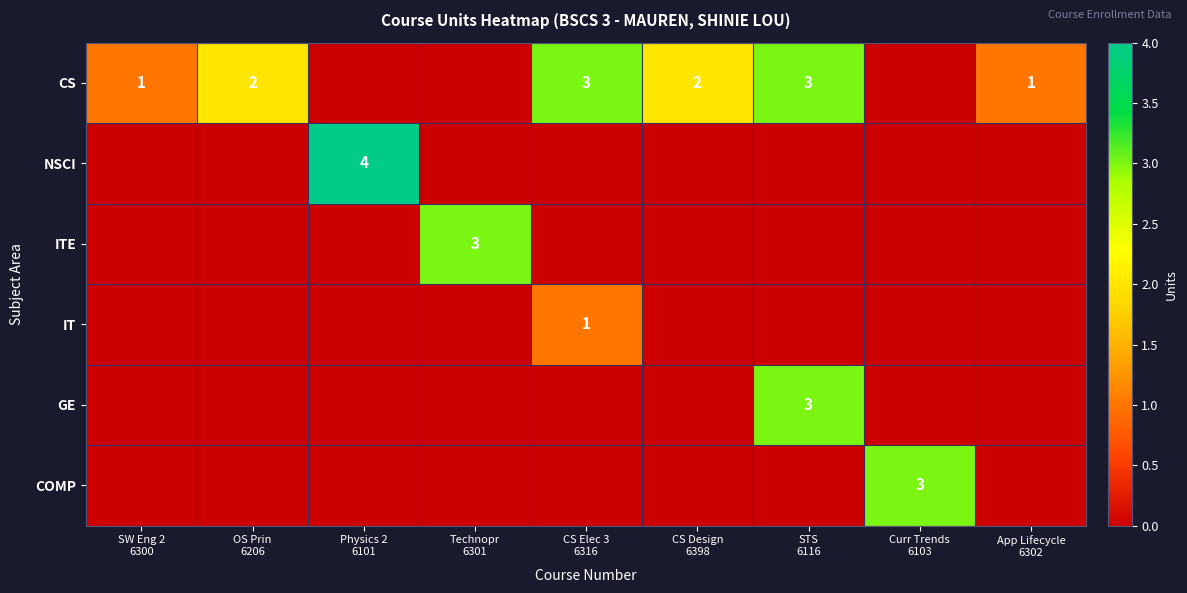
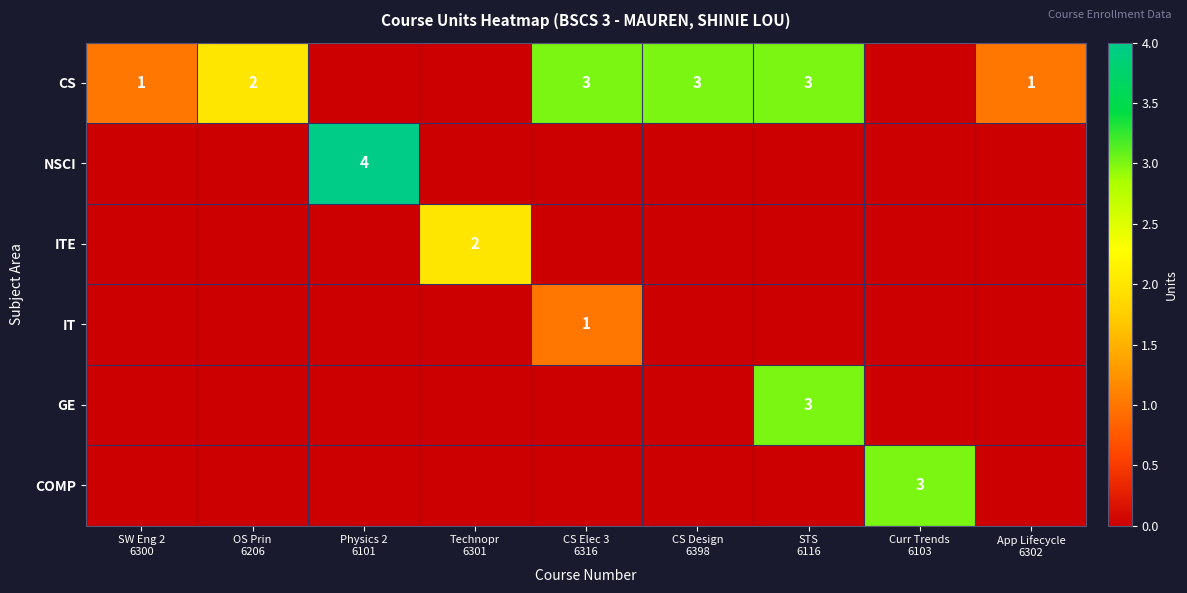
CS, CS Design 6398: 2 -> 3
ITE, Technopr 6301: 3 -> 2
